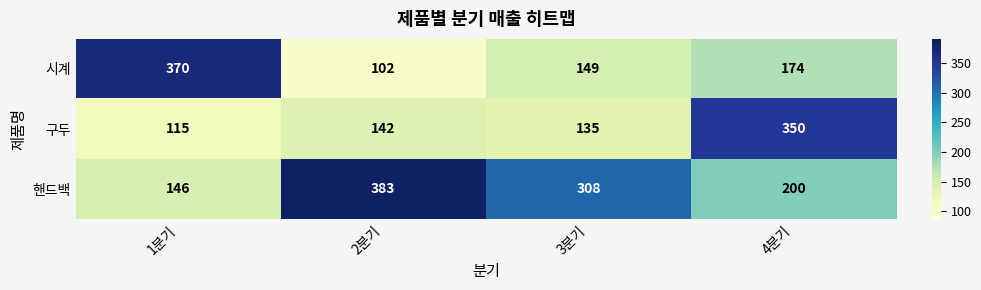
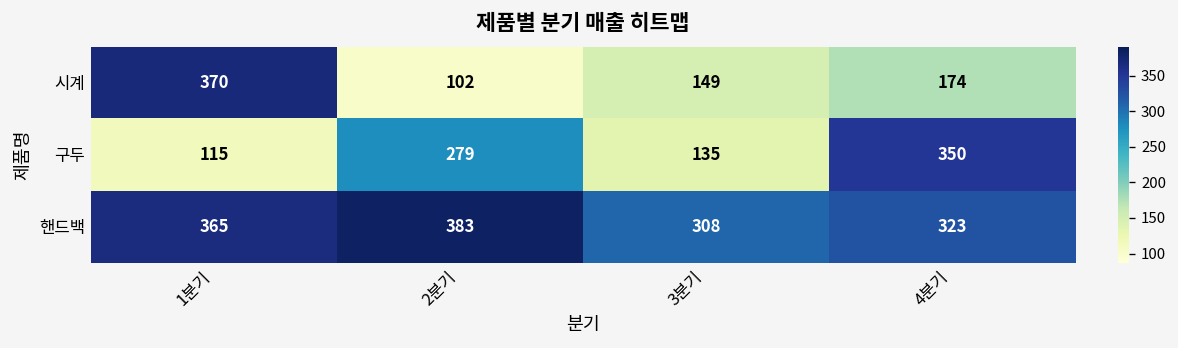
구두, 2분기: 142 -> 279
핸드백, 1분기: 146 -> 365
핸드백, 4분기: 200 -> 323
